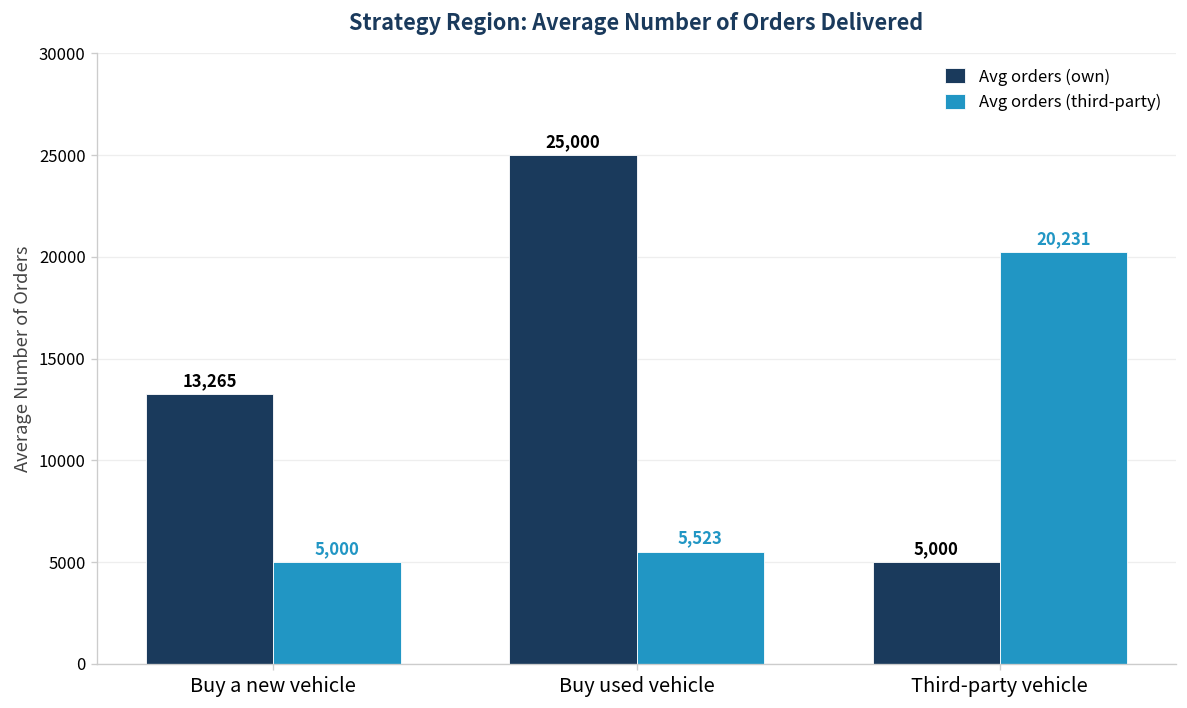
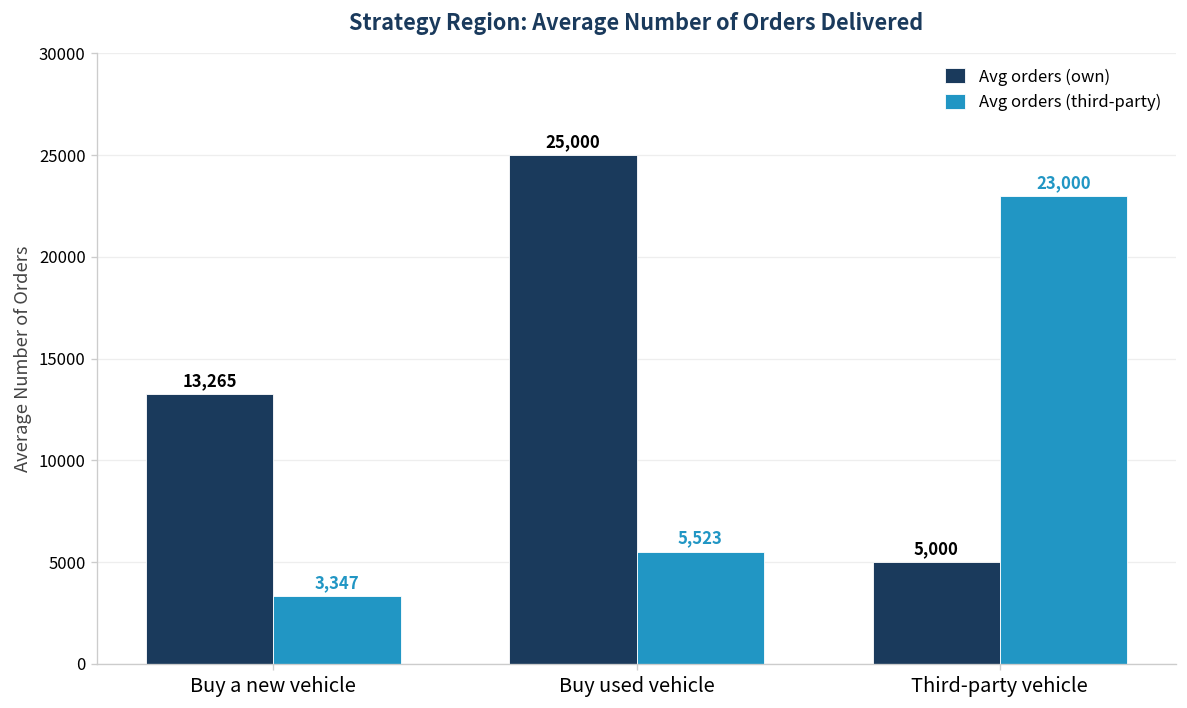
Avg orders (third-party), Buy a new vehicle: 5,000 -> 3,347
Avg orders (third-party), Third-party vehicle: 20,231 -> 23,000
